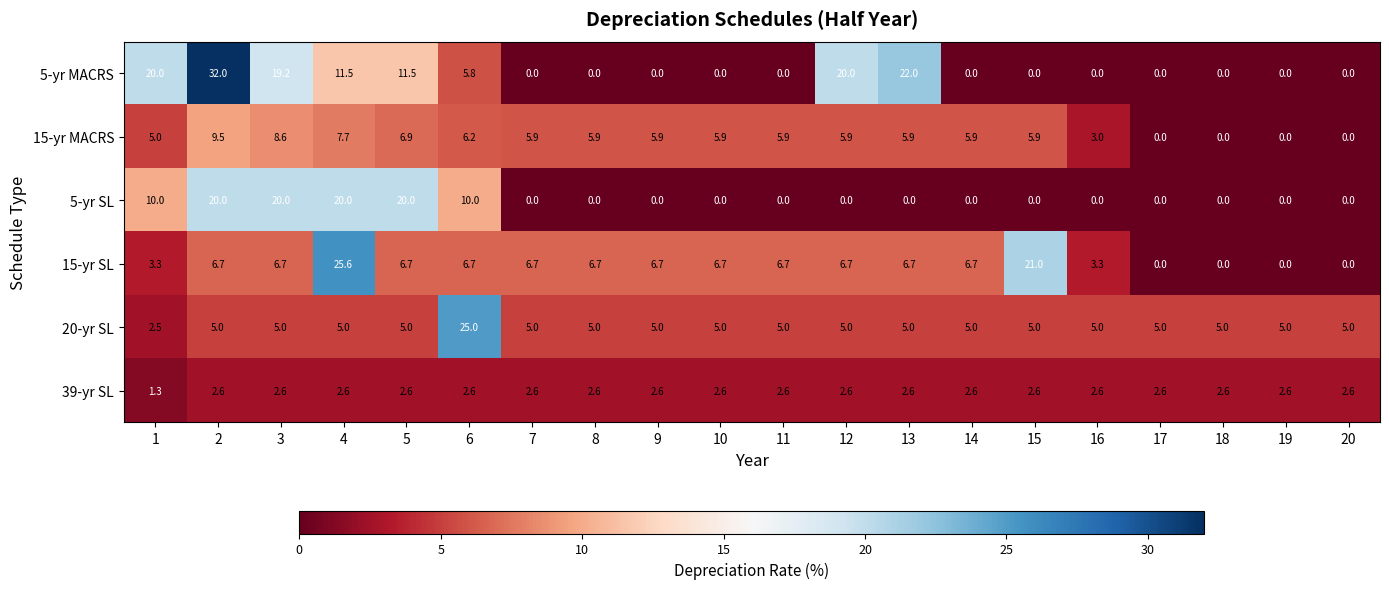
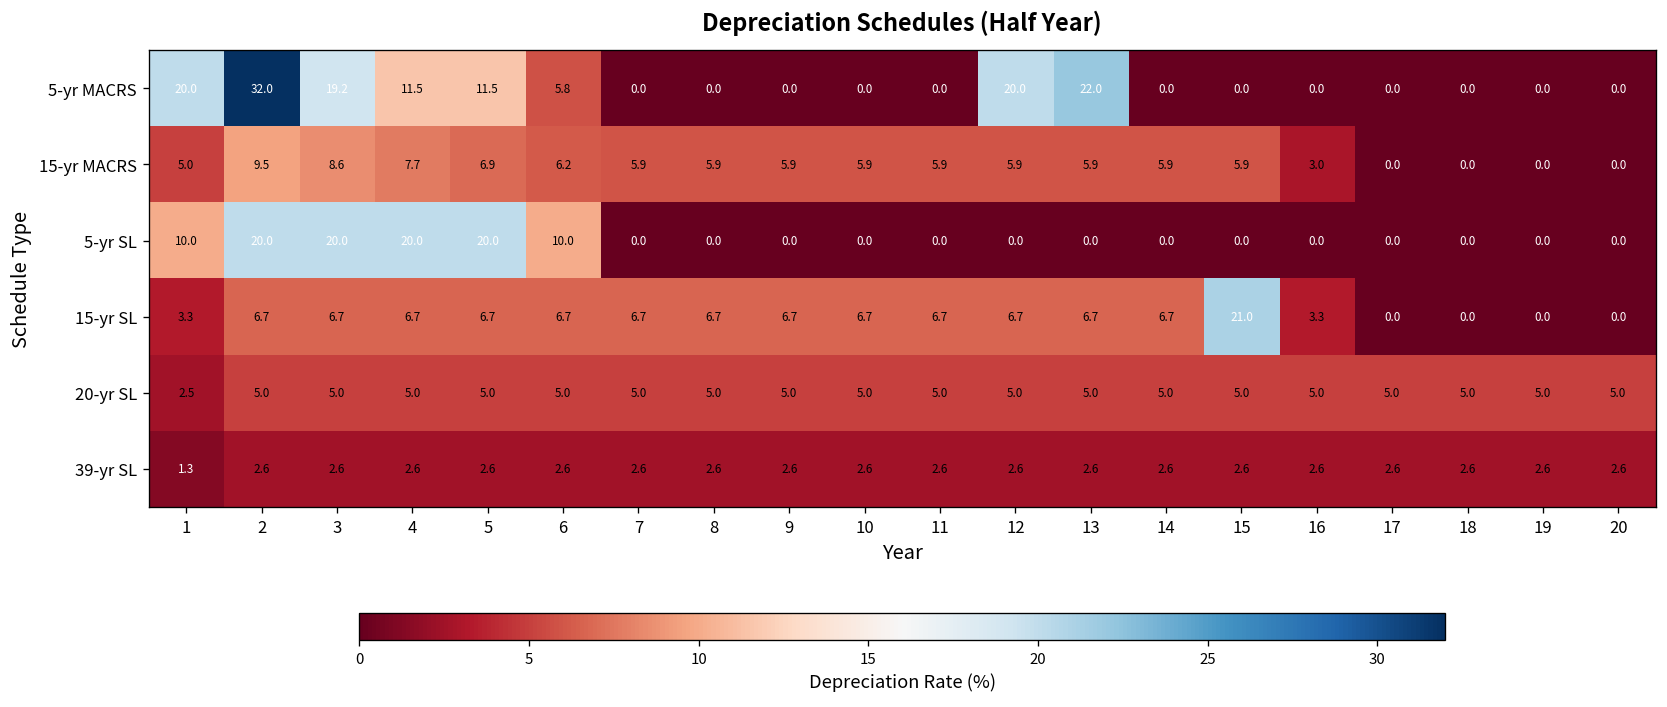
15-yr SL, 4: 25.6 -> 6.7
20-yr SL, 6: 25.0 -> 5.0
